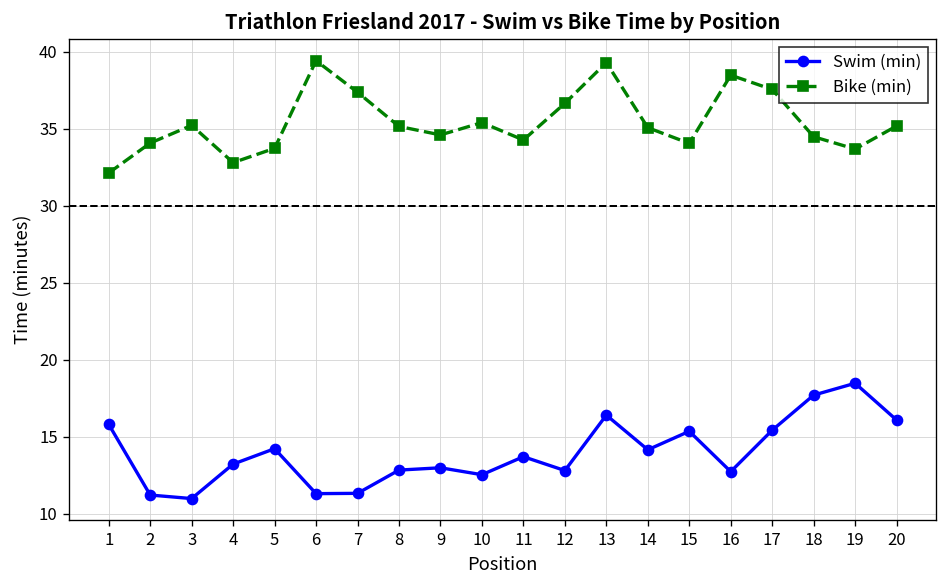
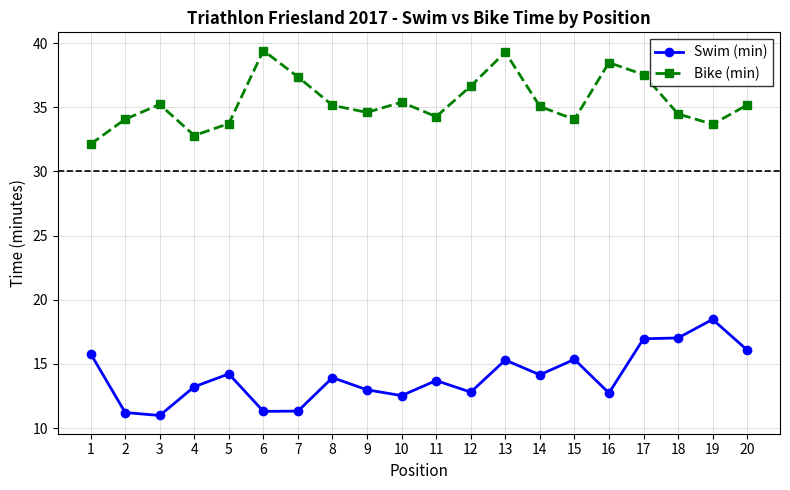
Swim (min), 8: 12.8 -> 13.9
Swim (min), 13: 16.4 -> 15.3
Swim (min), 17: 15.4 -> 17.0
Swim (min), 18: 17.7 -> 17.0
